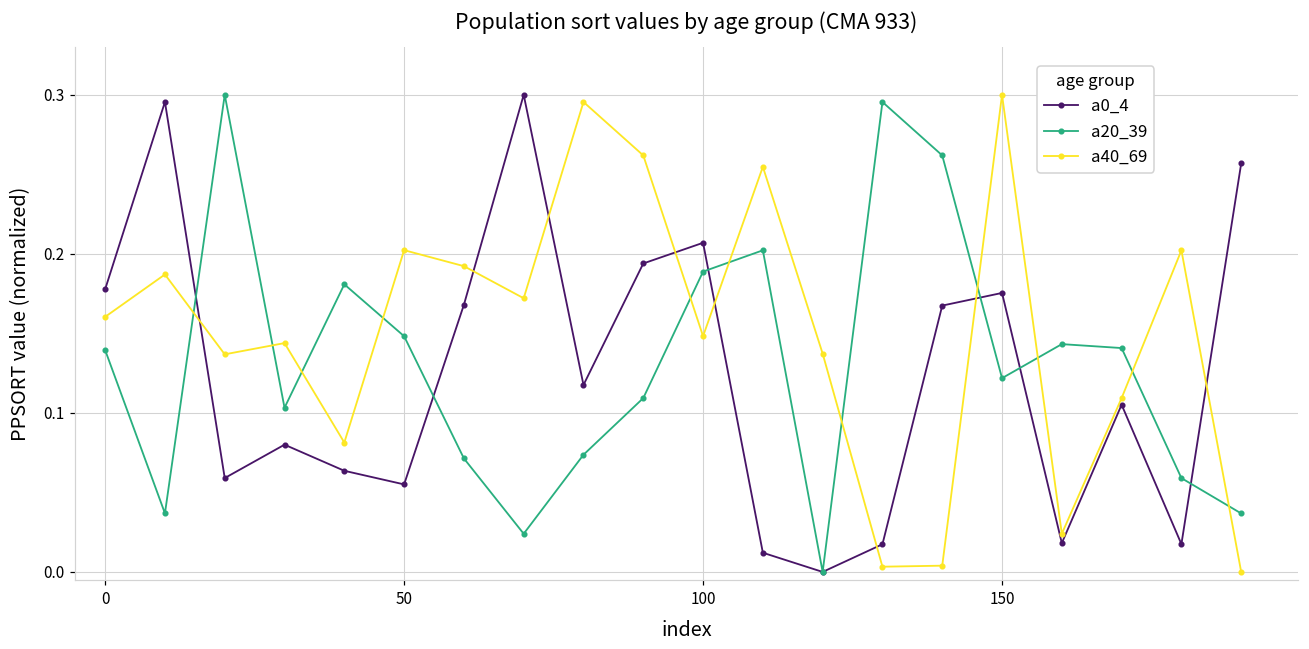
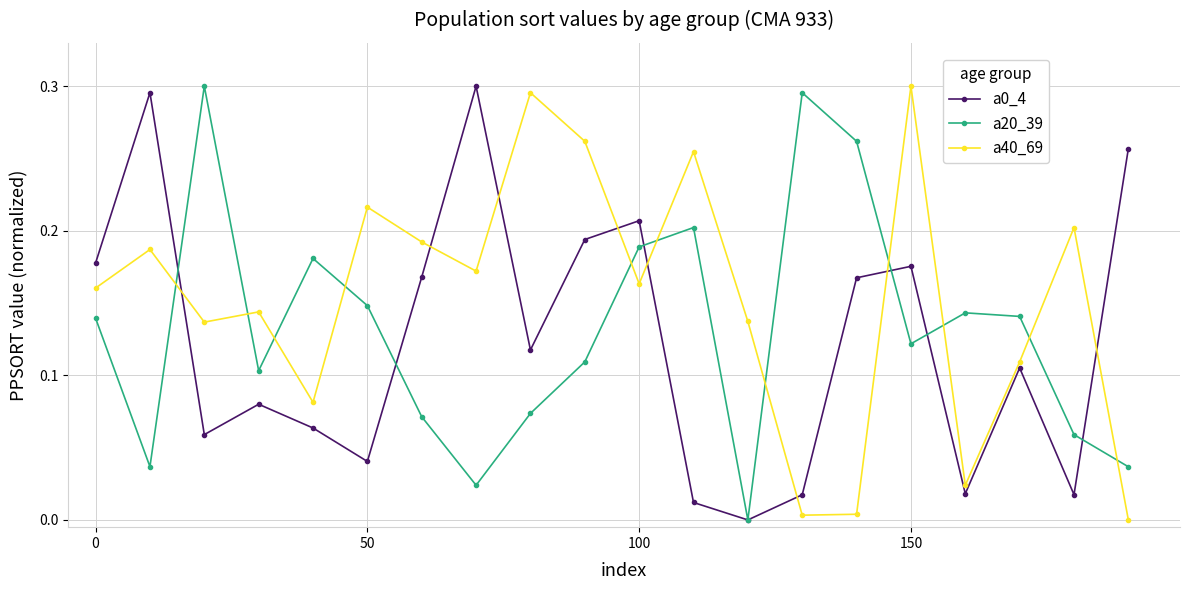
a0_4, 50: 0.055 -> 0.040
a40_69, 50: 0.202 -> 0.216
a40_69, 100: 0.148 -> 0.163
